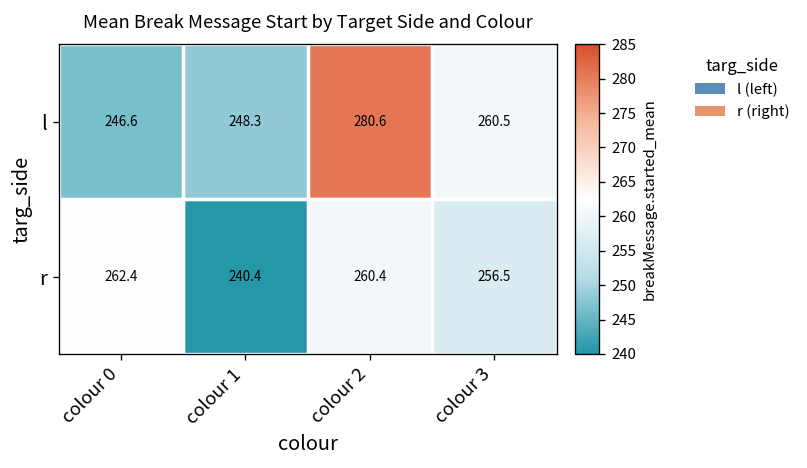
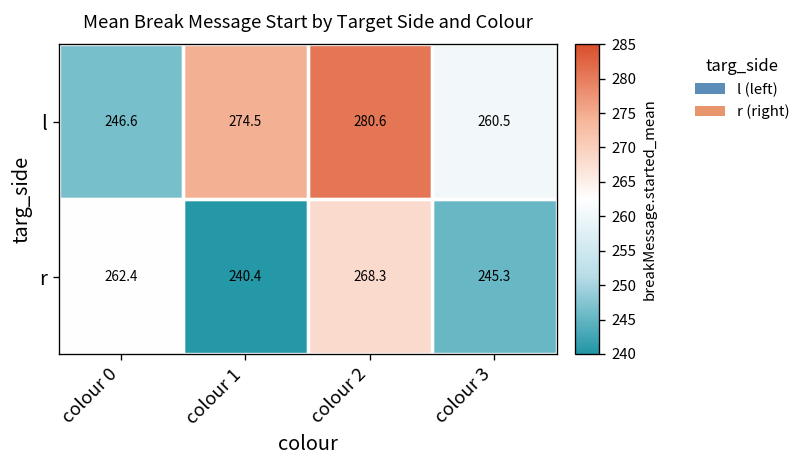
l, colour 1: 248.3 -> 274.5
r, colour 2: 260.4 -> 268.3
r, colour 3: 256.5 -> 245.3
